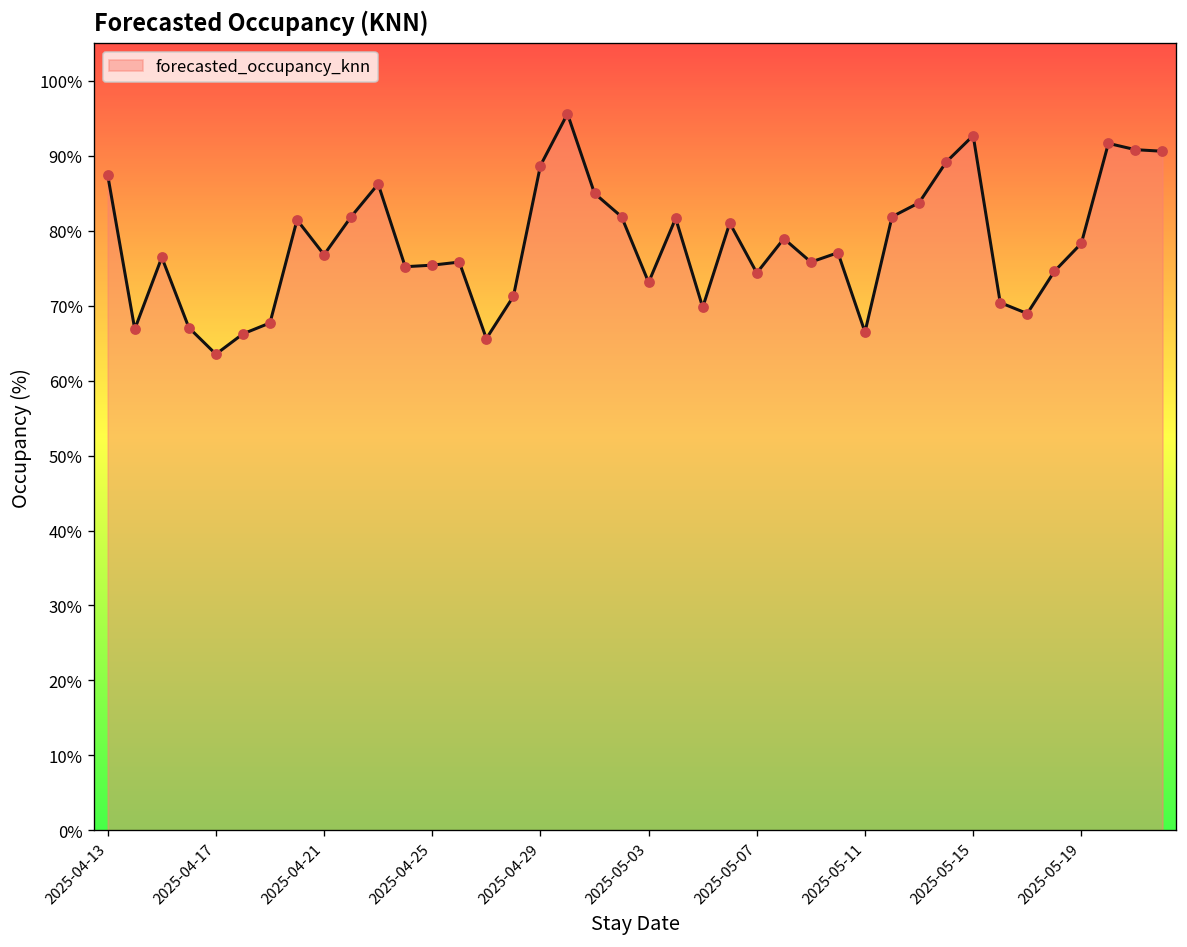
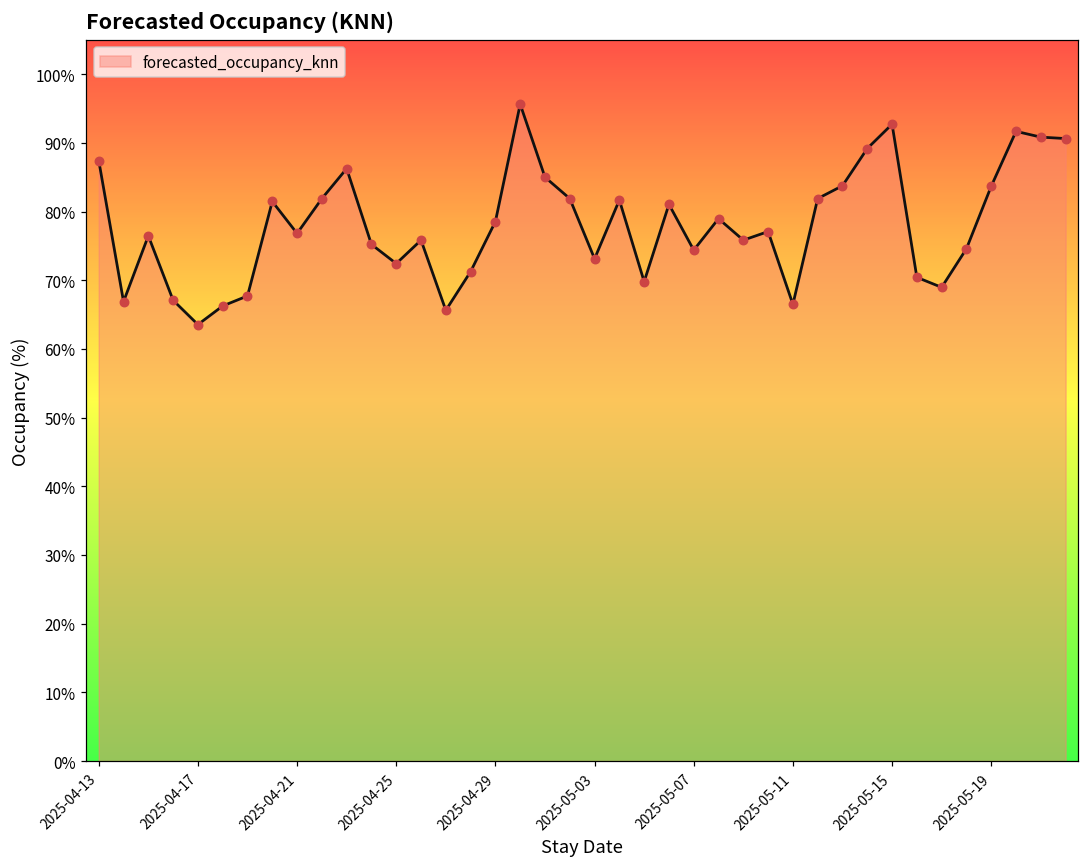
2025-04-25: 75% -> 72%
2025-04-29: 89% -> 79%
2025-05-19: 78% -> 84%
